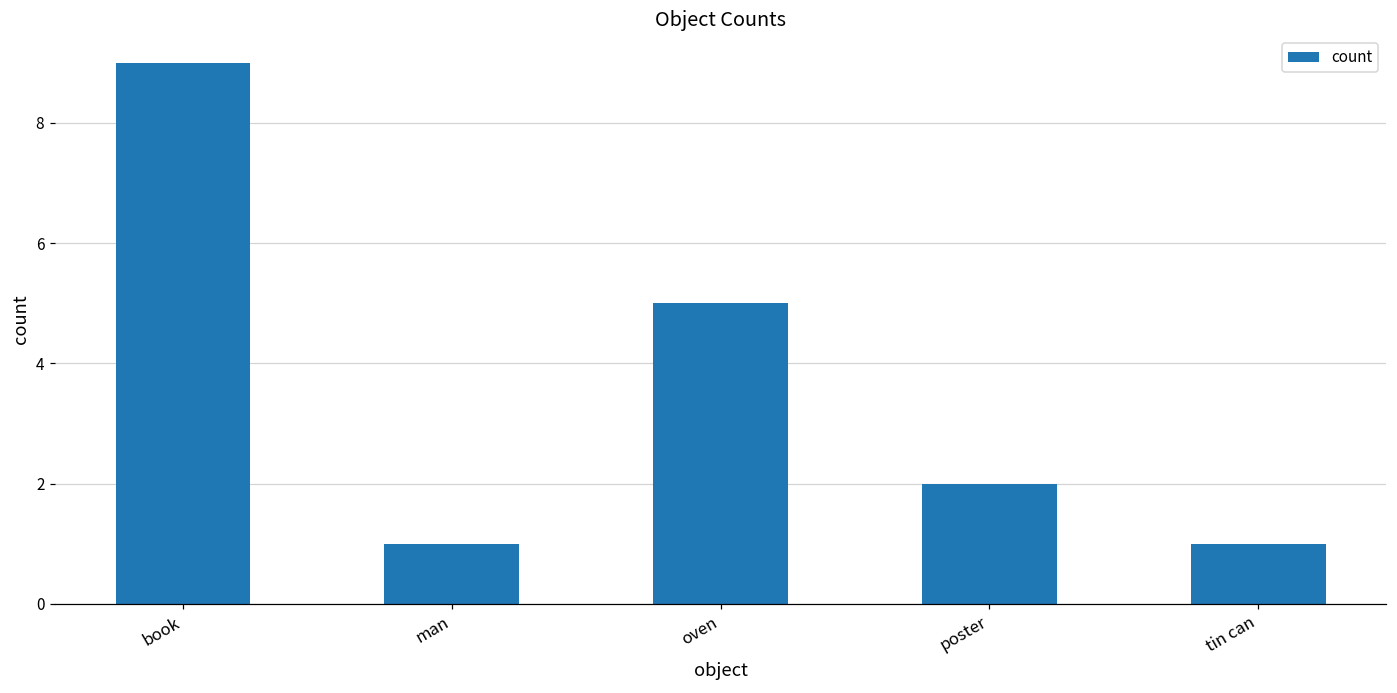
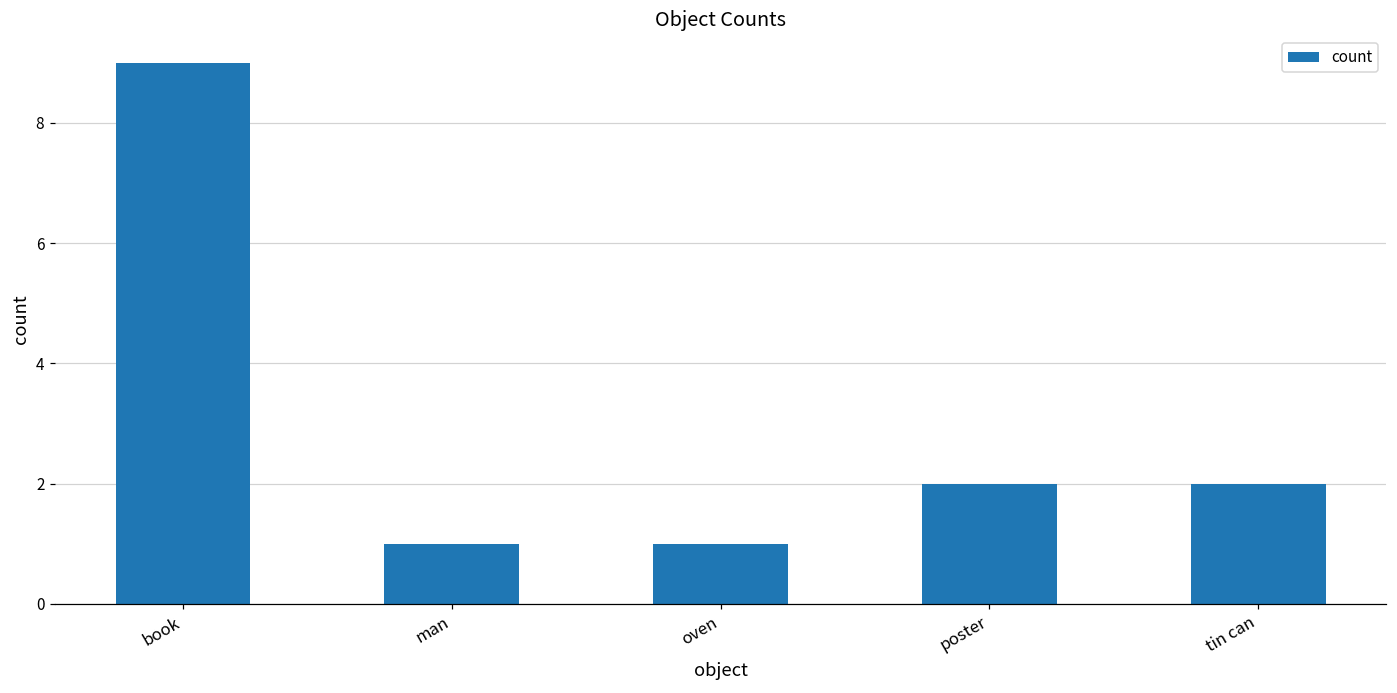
oven: 5 -> 1
tin can: 1 -> 2
